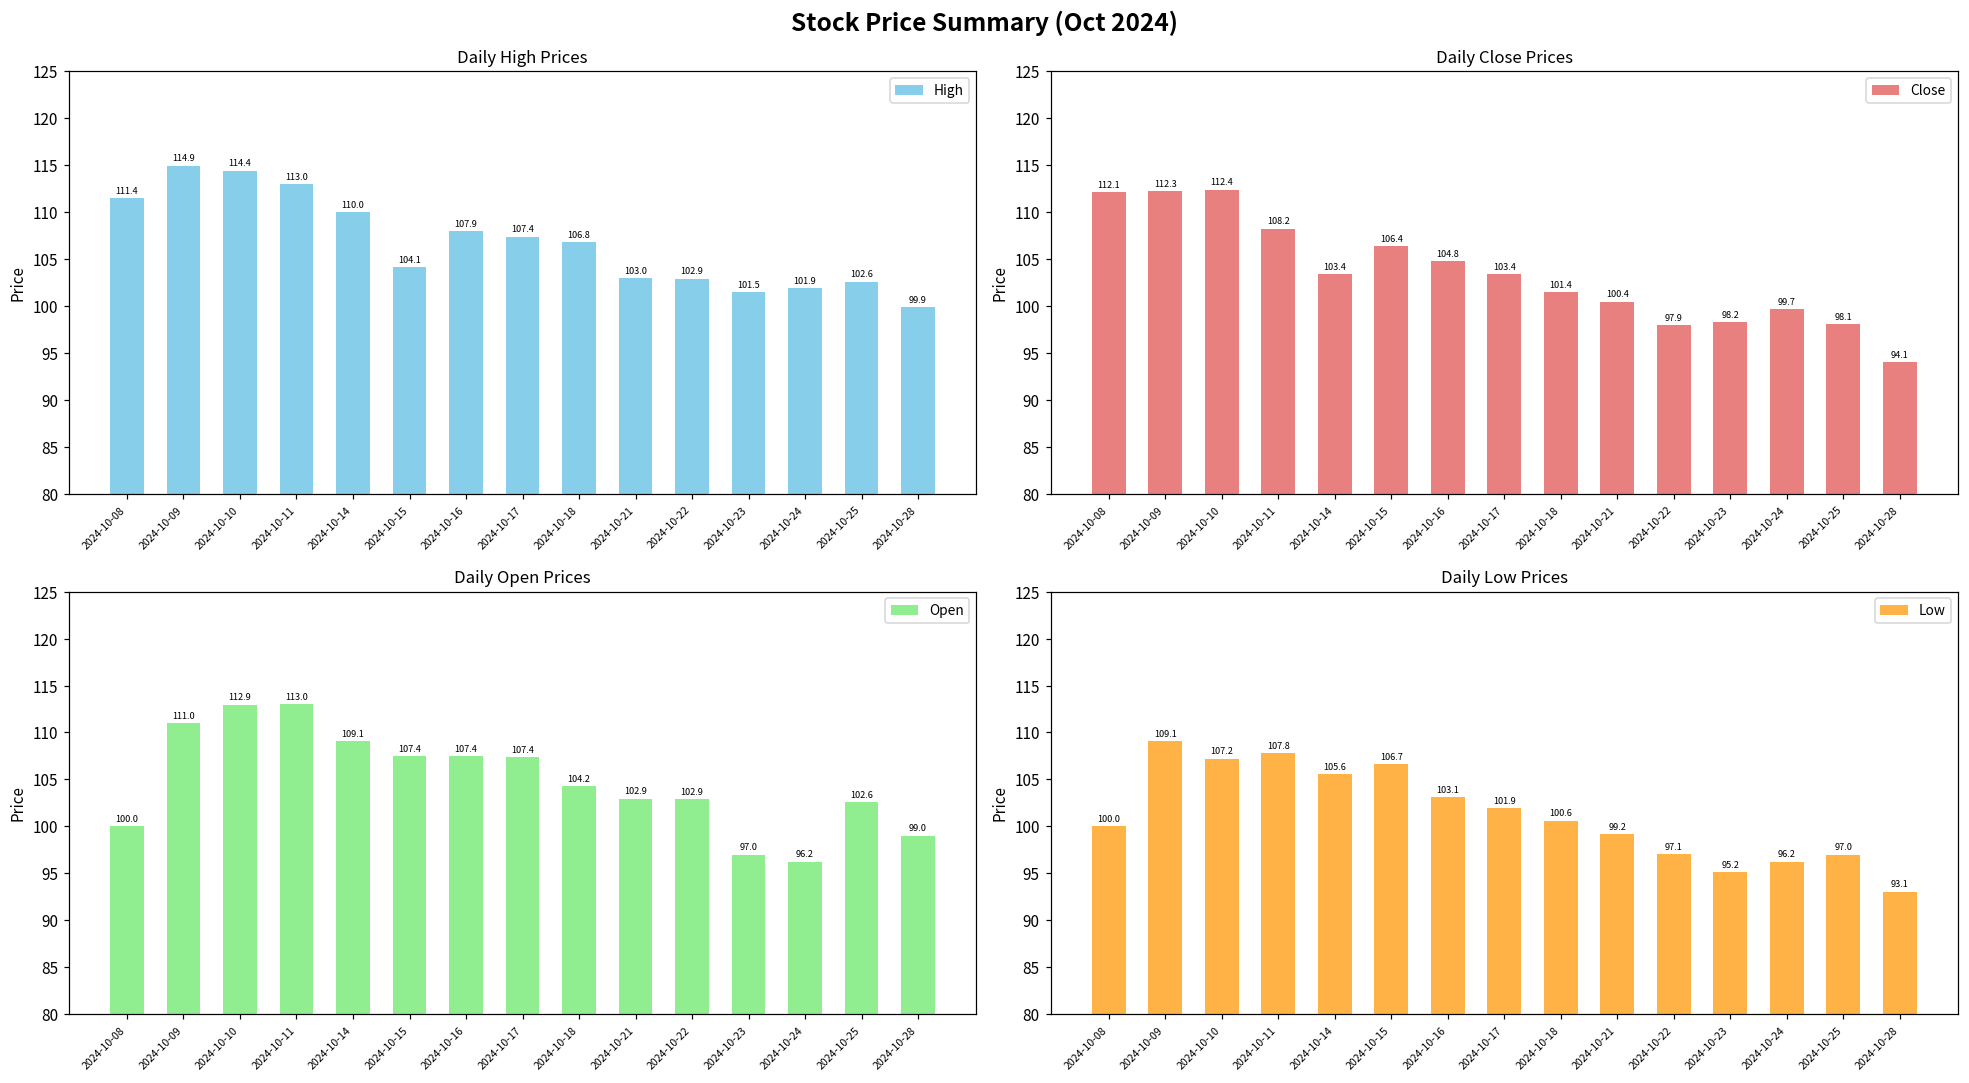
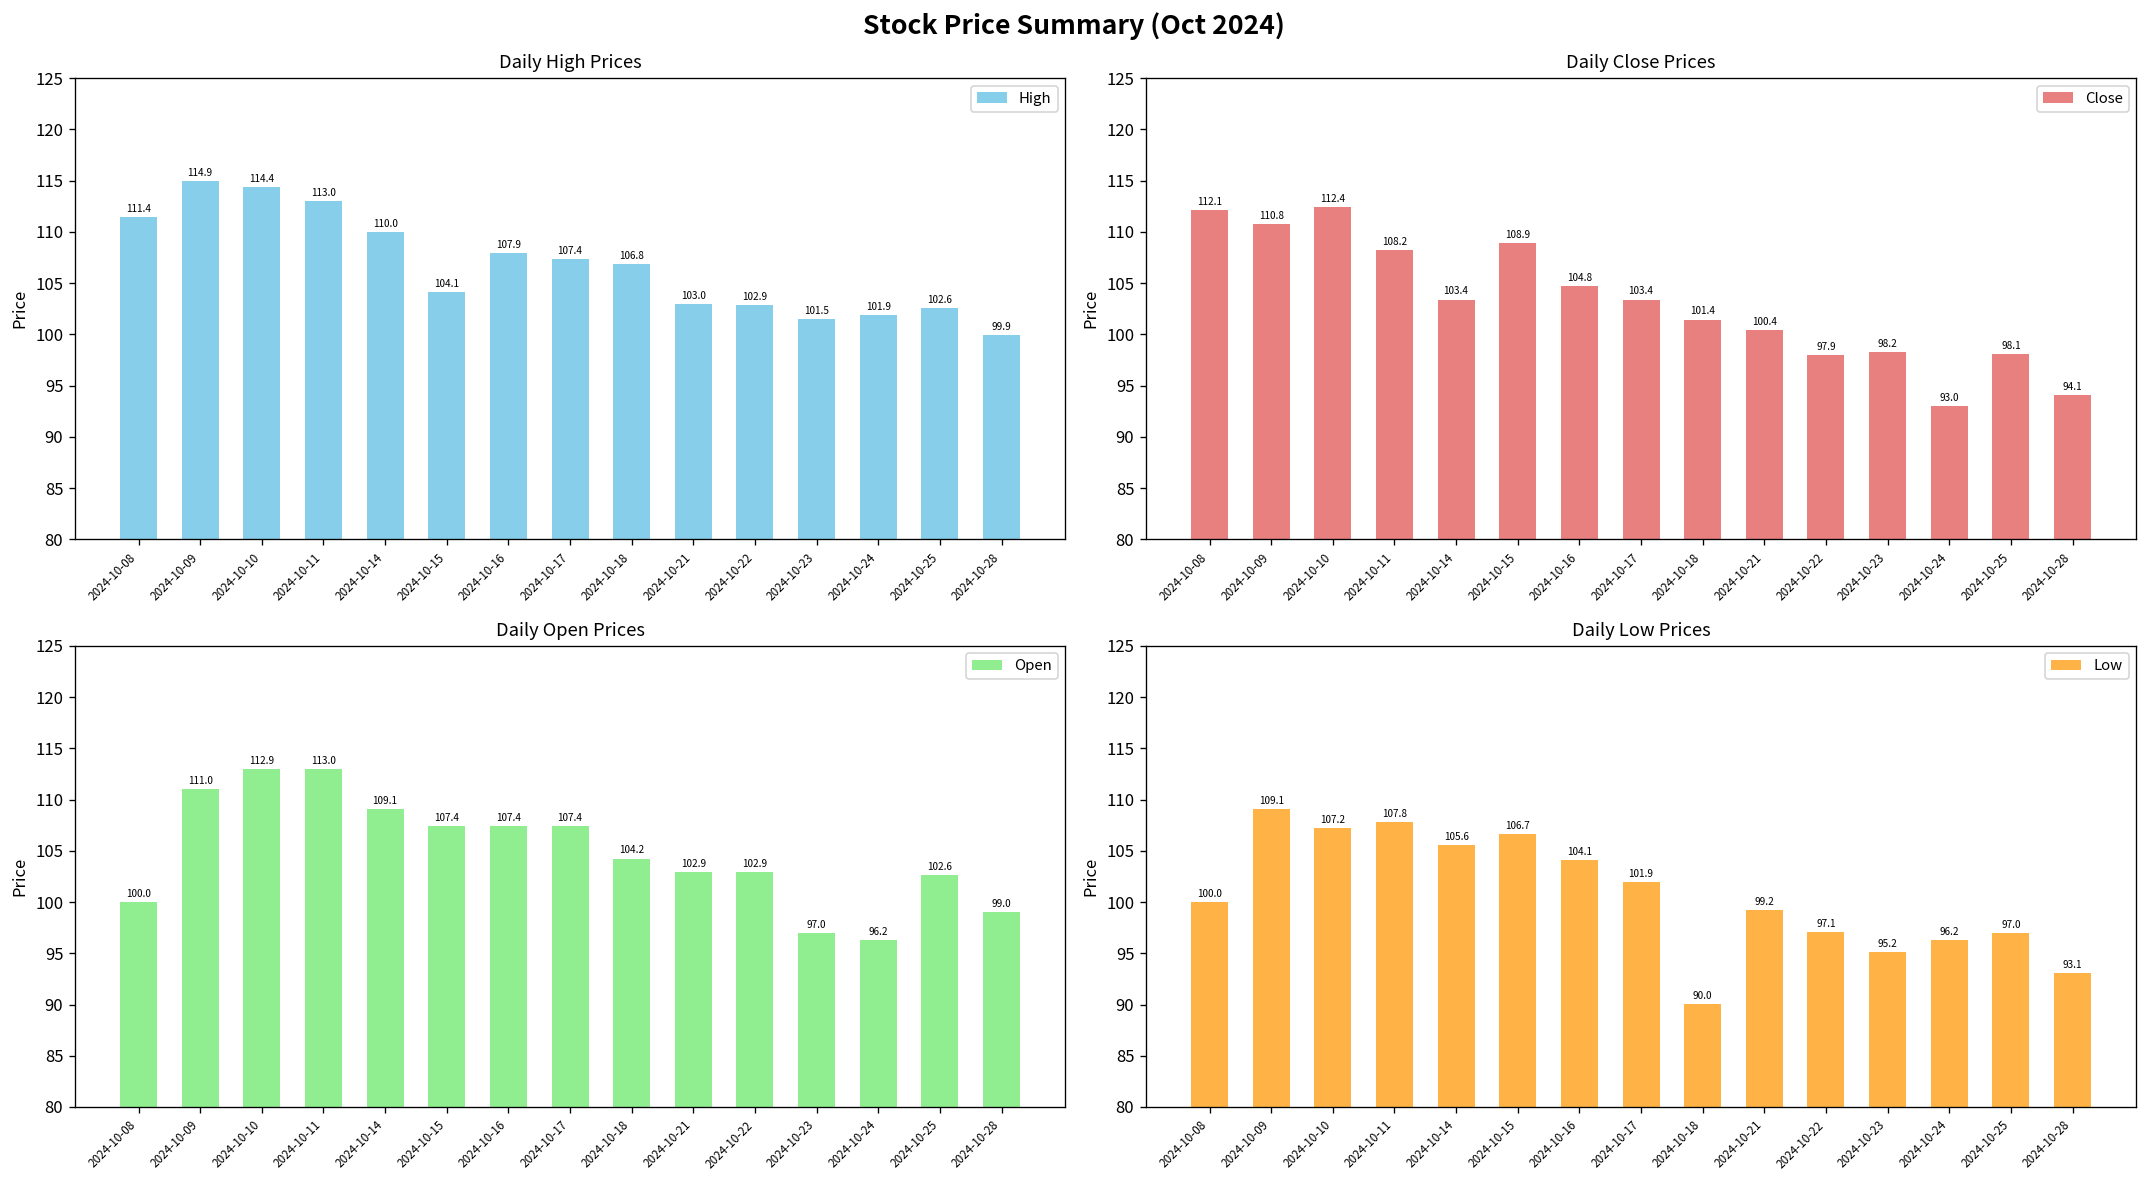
Daily Close Prices, 2024-10-09: 112.3 -> 110.8
Daily Close Prices, 2024-10-15: 106.4 -> 108.9
Daily Close Prices, 2024-10-24: 99.7 -> 93.0
Daily Low Prices, 2024-10-16: 103.1 -> 104.1
Daily Low Prices, 2024-10-18: 100.6 -> 90.0
